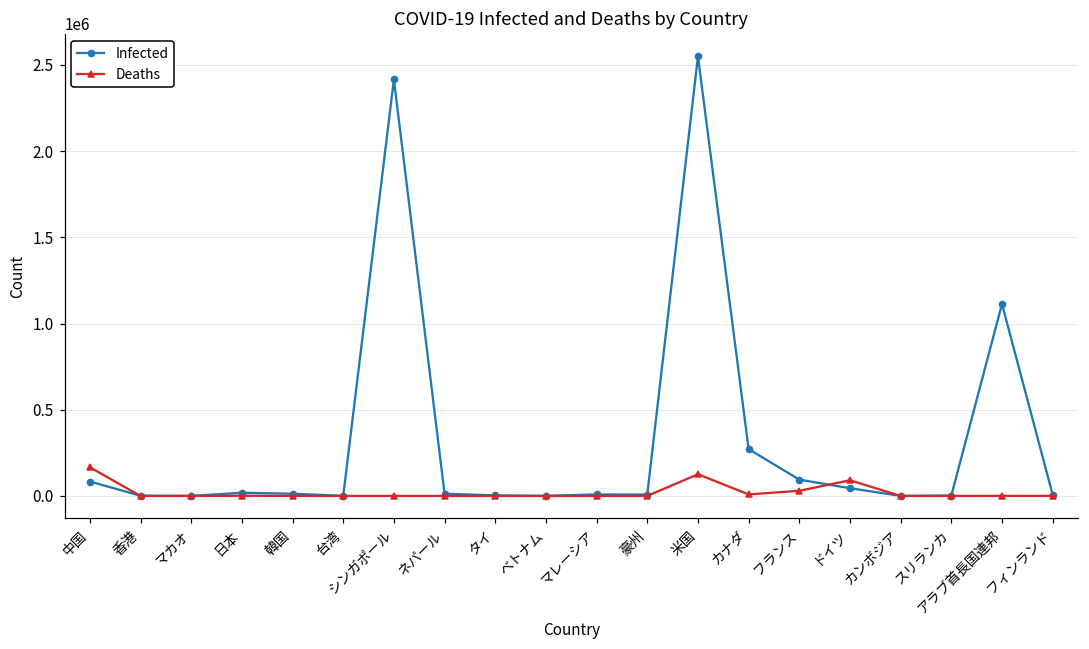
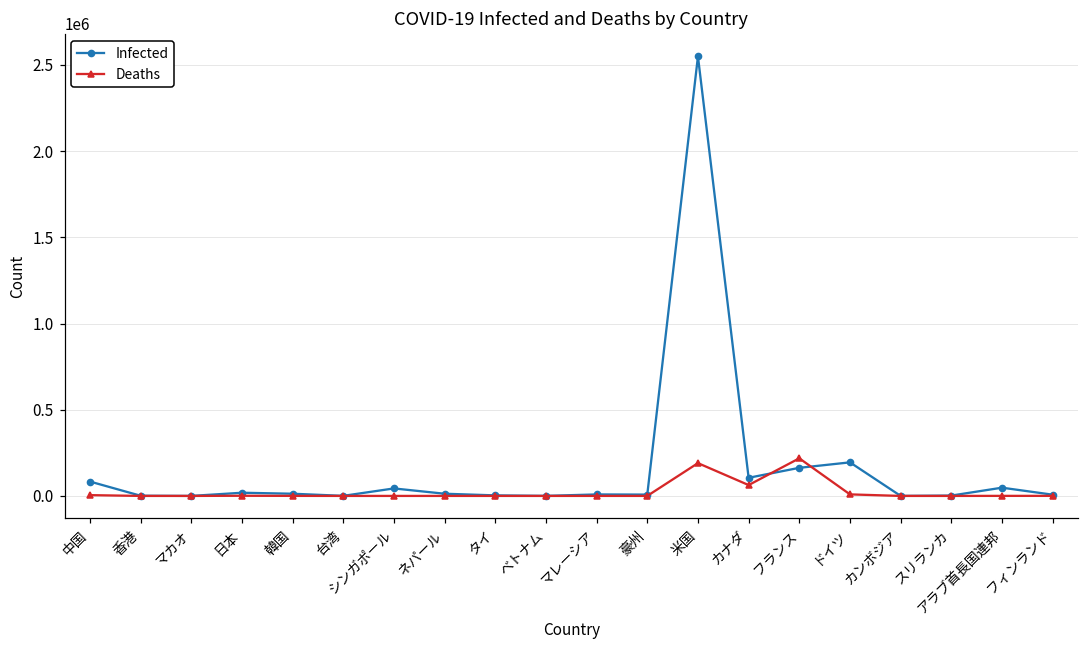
Deaths, 中国: 170000 -> 0
Infected, シンガポール: 2420000 -> 40000
Deaths, 米国: 130000 -> 190000
Infected, カナダ: 270000 -> 110000
Deaths, カナダ: 10000 -> 60000
Infected, フランス: 90000 -> 160000
Deaths, フランス: 30000 -> 220000
Infected, ドイツ: 40000 -> 190000
Deaths, ドイツ: 90000 -> 10000
Infected, アラブ首長国連邦: 1110000 -> 50000
